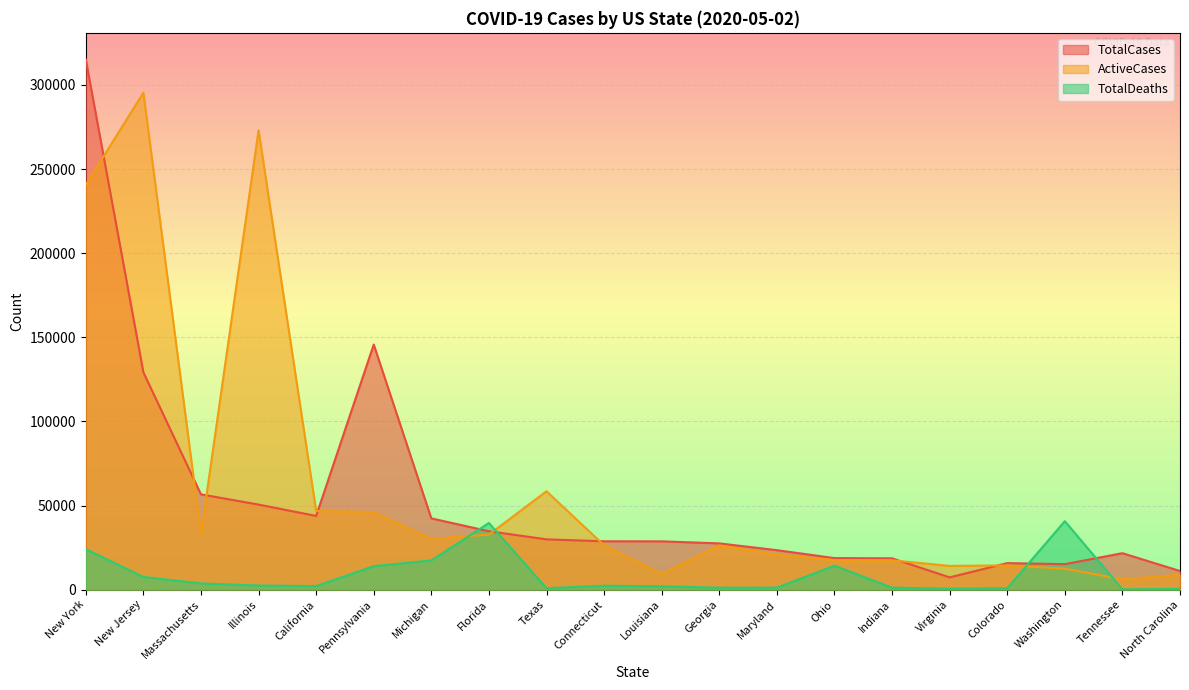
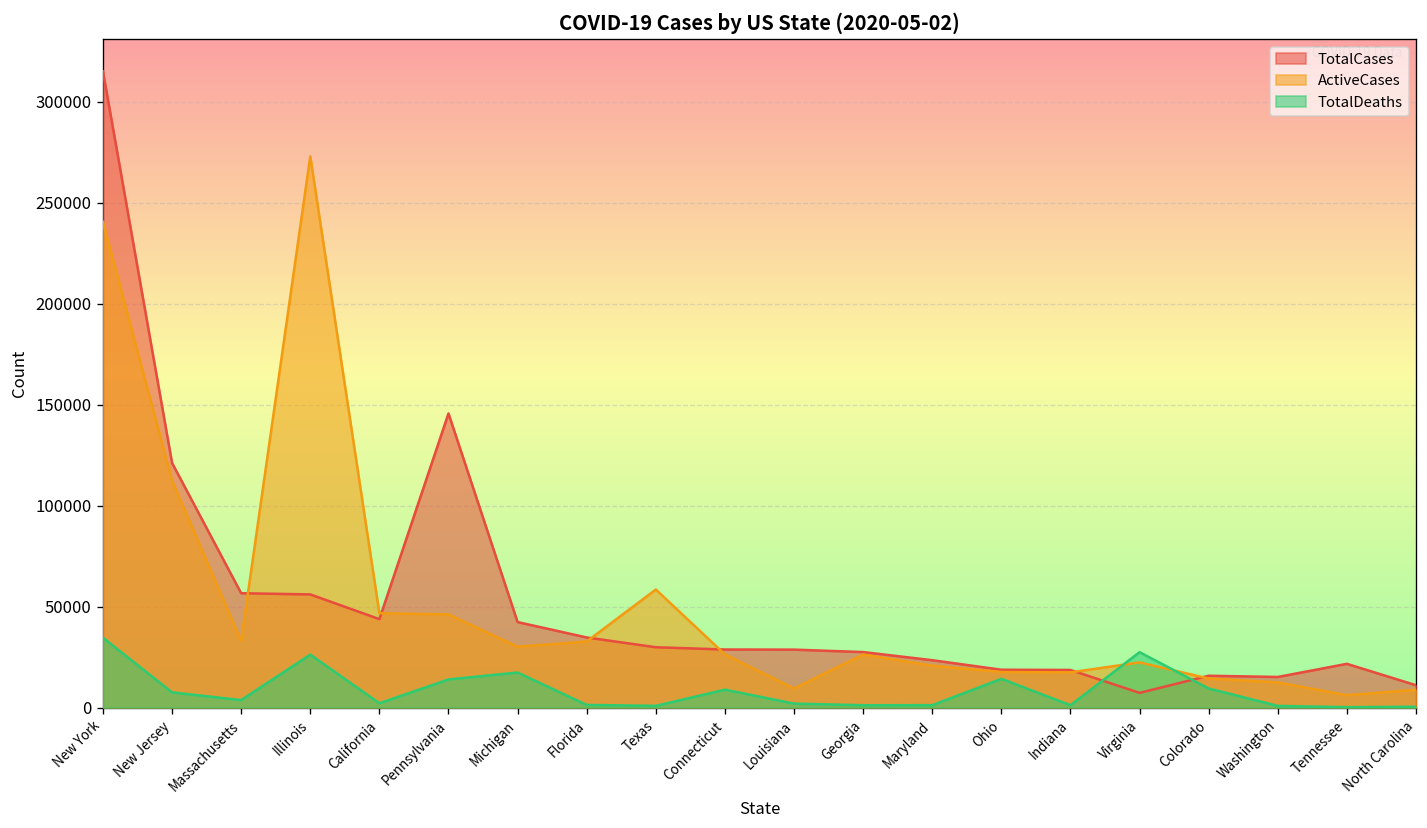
TotalDeaths, New York: 24000 -> 35000
TotalCases, New Jersey: 129000 -> 121000
ActiveCases, New Jersey: 295000 -> 112000
TotalCases, Illinois: 51000 -> 56000
TotalDeaths, Illinois: 2000 -> 26000
TotalDeaths, Florida: 40000 -> 1000
TotalDeaths, Connecticut: 2000 -> 9000
ActiveCases, Virginia: 14000 -> 22000
TotalDeaths, Virginia: 1000 -> 27000
TotalDeaths, Colorado: 1000 -> 9000
TotalDeaths, Washington: 41000 -> 1000
